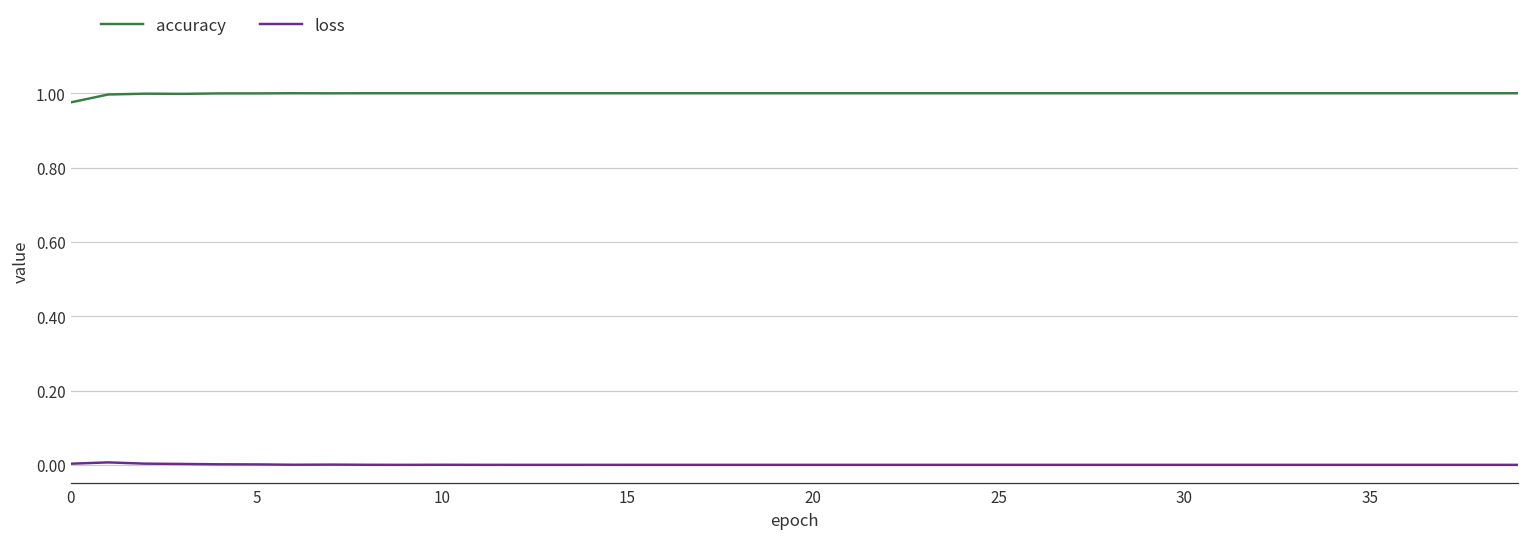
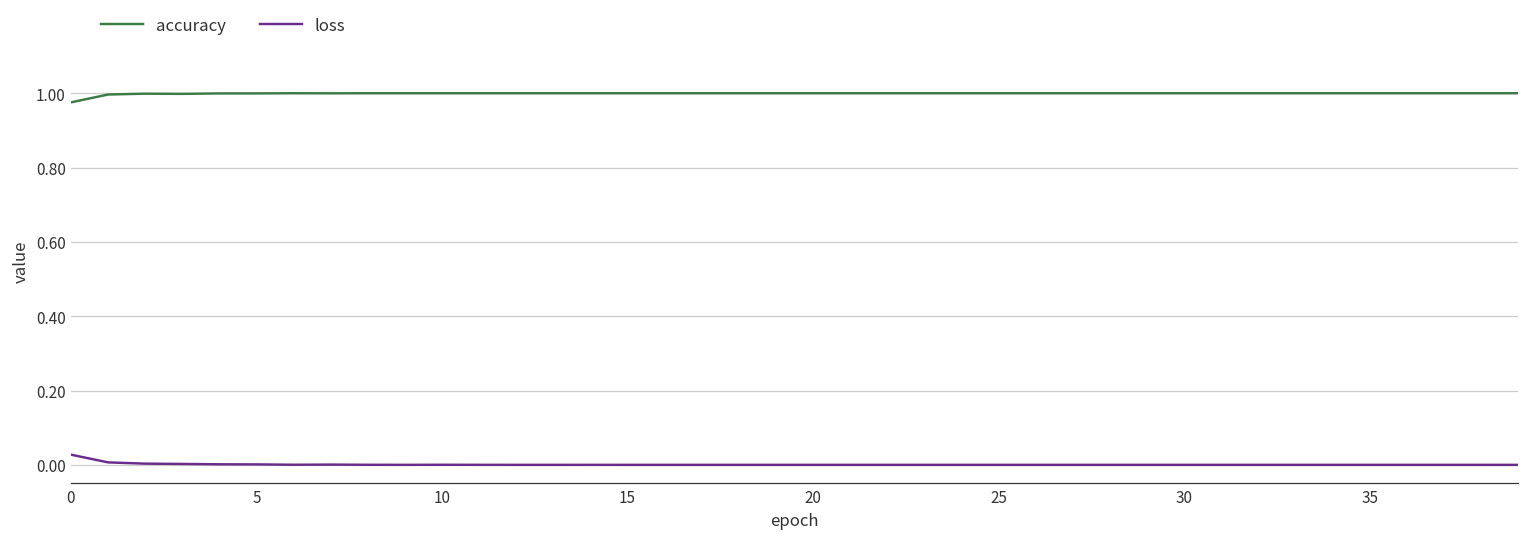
loss, 0: 0.00 -> 0.03
